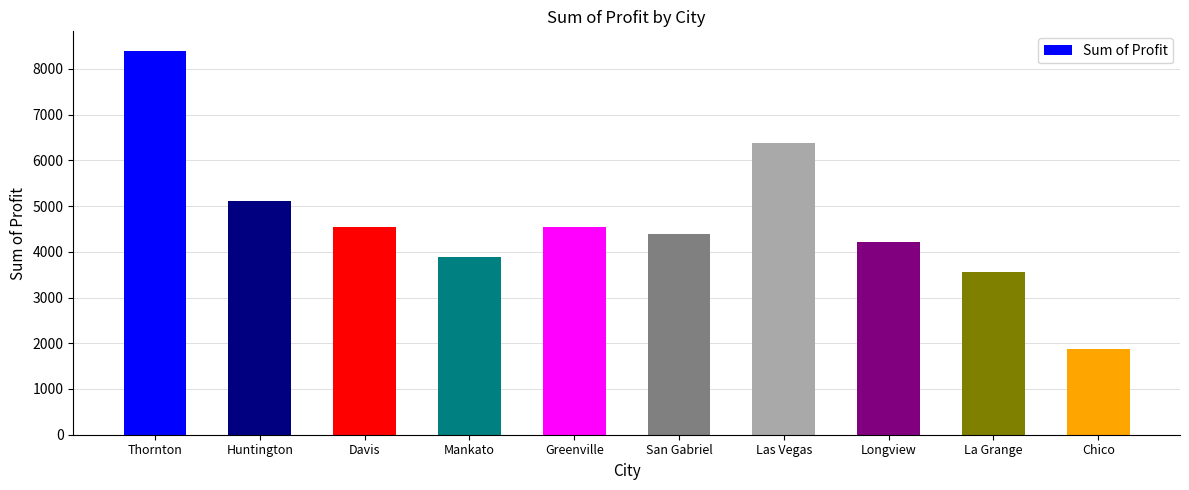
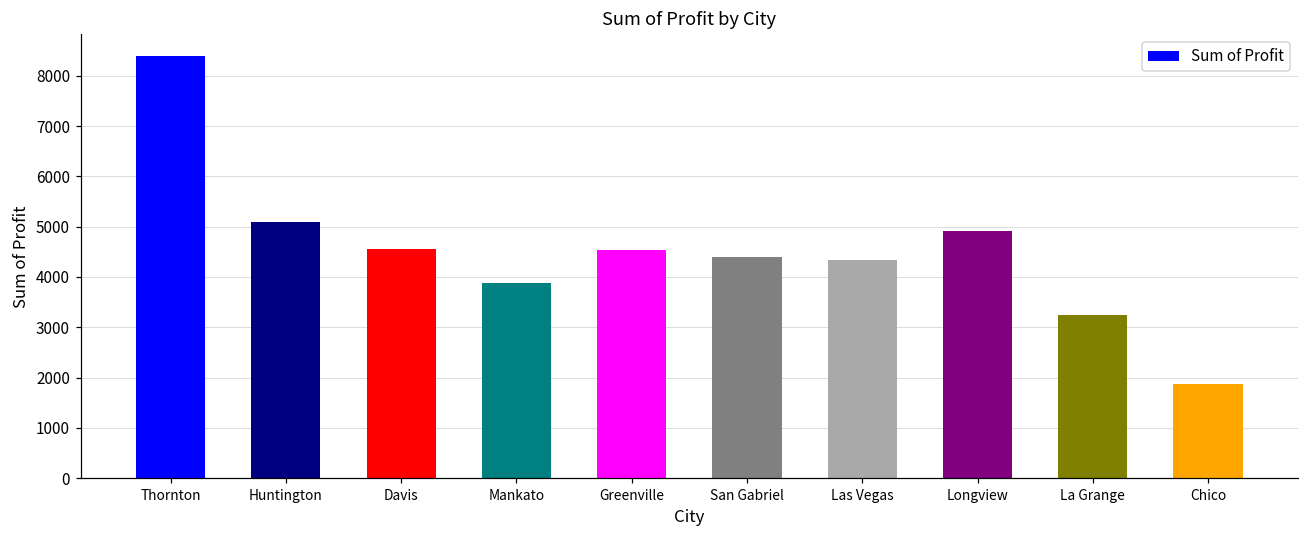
Las Vegas: 6400 -> 4300
Longview: 4200 -> 4900
La Grange: 3600 -> 3200
